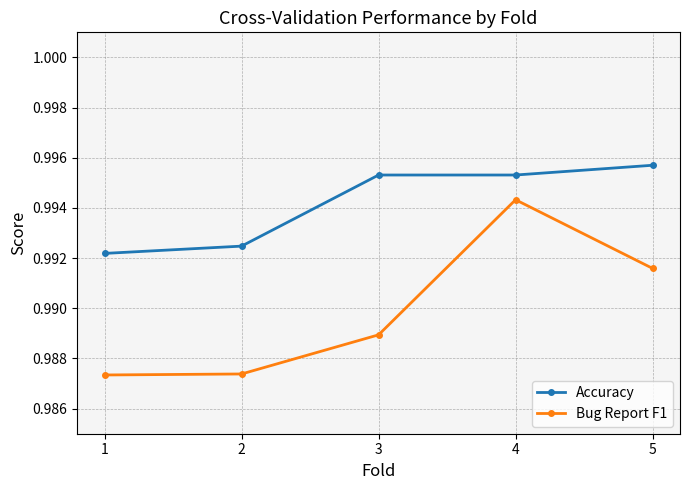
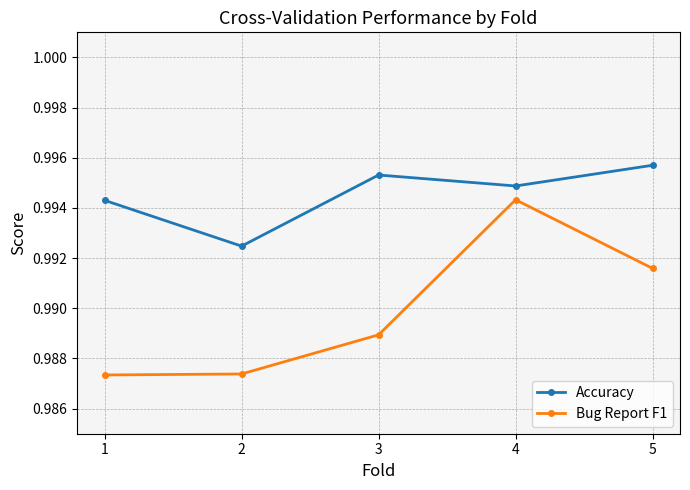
Accuracy, 1: 0.9922 -> 0.9943
Accuracy, 4: 0.9953 -> 0.9949
